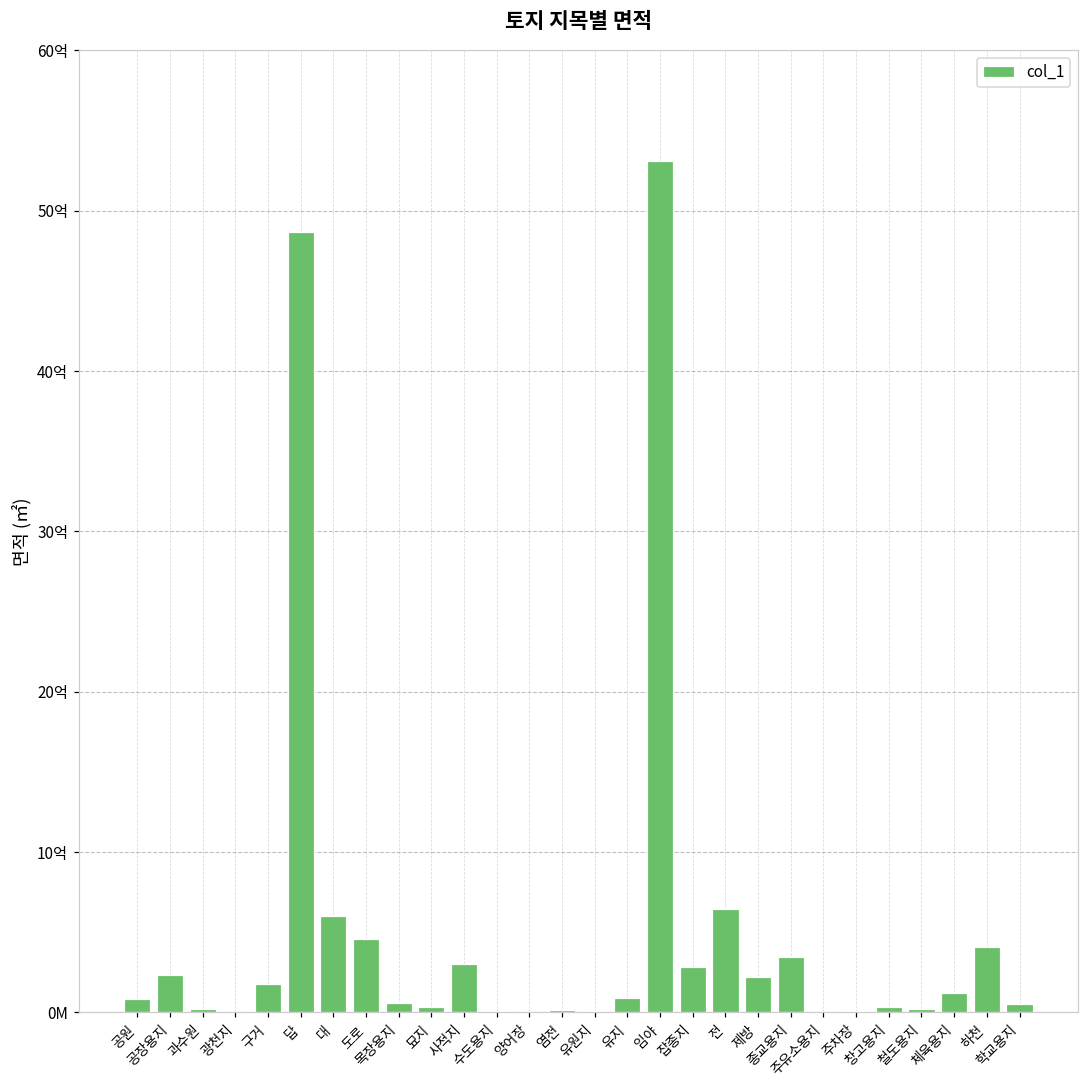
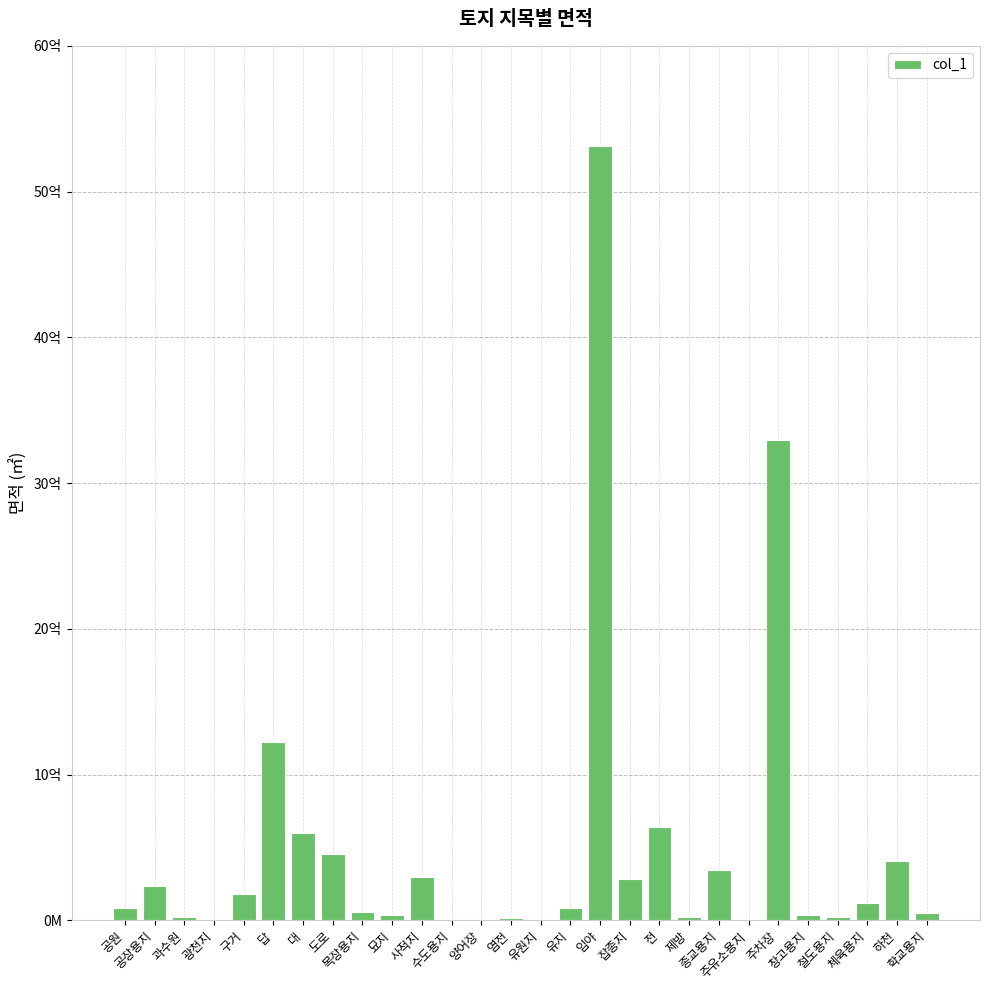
답: 48.7억 -> 12.2억
제방: 2.2억 -> 0.2억
주차장: 0.1억 -> 33.0억
